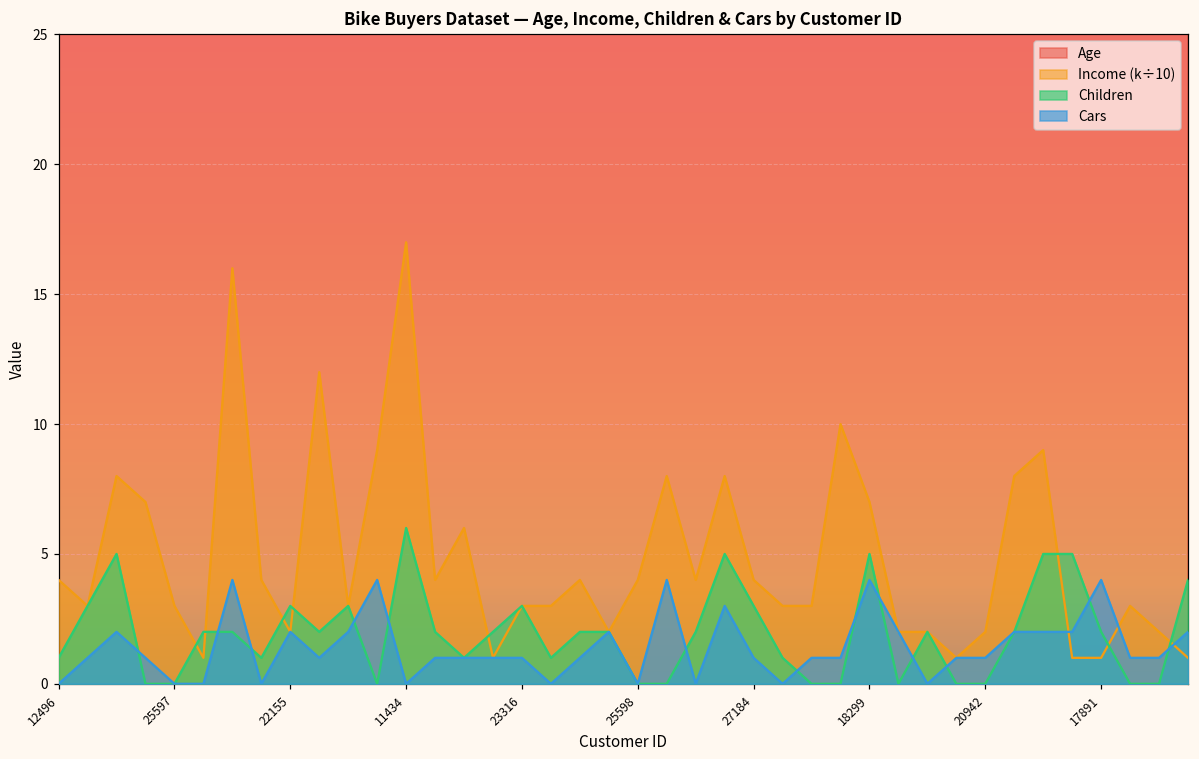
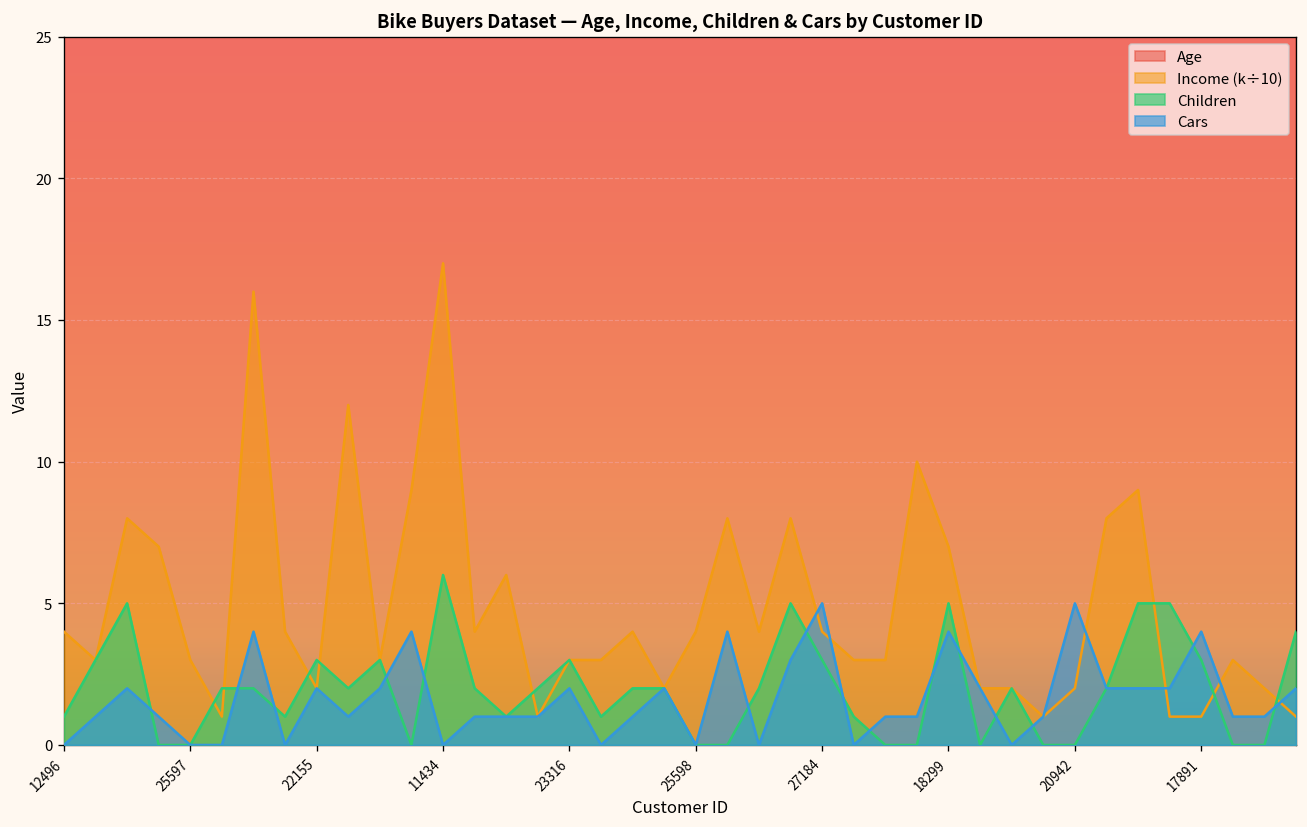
Cars, 23316: 1 -> 2
Cars, 27184: 1 -> 5
Cars, 20942: 1 -> 5
Children, 17891: 2 -> 3
